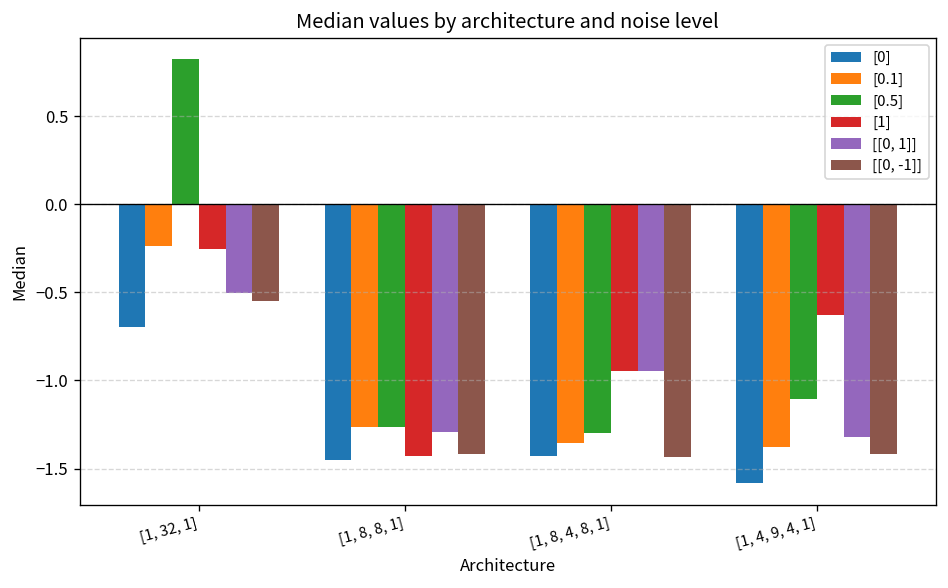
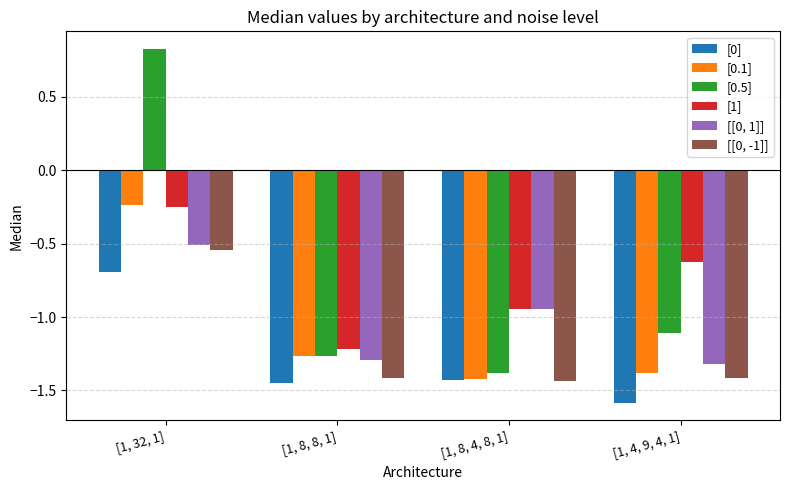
[1], [1, 8, 8, 1]: -1.43 -> -1.22
[0.1], [1, 8, 4, 8, 1]: -1.36 -> -1.42
[0.5], [1, 8, 4, 8, 1]: -1.30 -> -1.38
